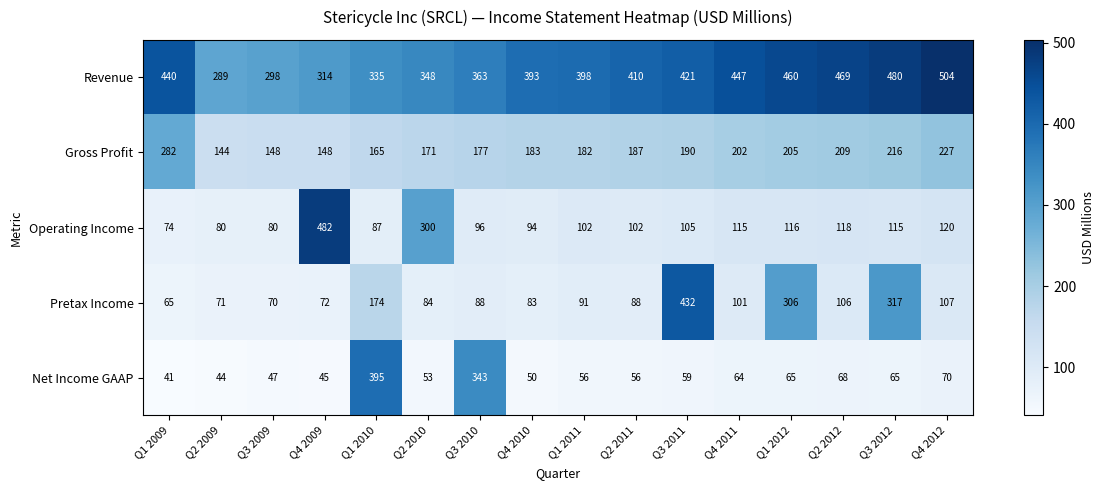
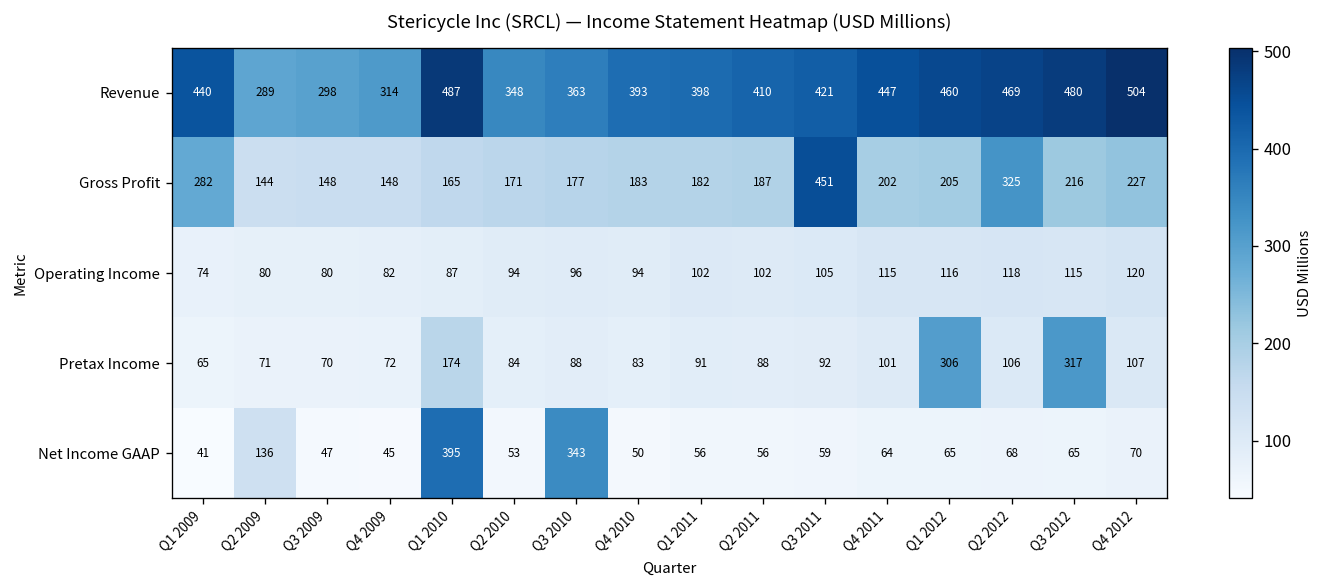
Revenue, Q1 2010: 335 -> 487
Gross Profit, Q3 2011: 190 -> 451
Gross Profit, Q2 2012: 209 -> 325
Operating Income, Q4 2009: 482 -> 82
Operating Income, Q2 2010: 300 -> 94
Pretax Income, Q3 2011: 432 -> 92
Net Income GAAP, Q2 2009: 44 -> 136
